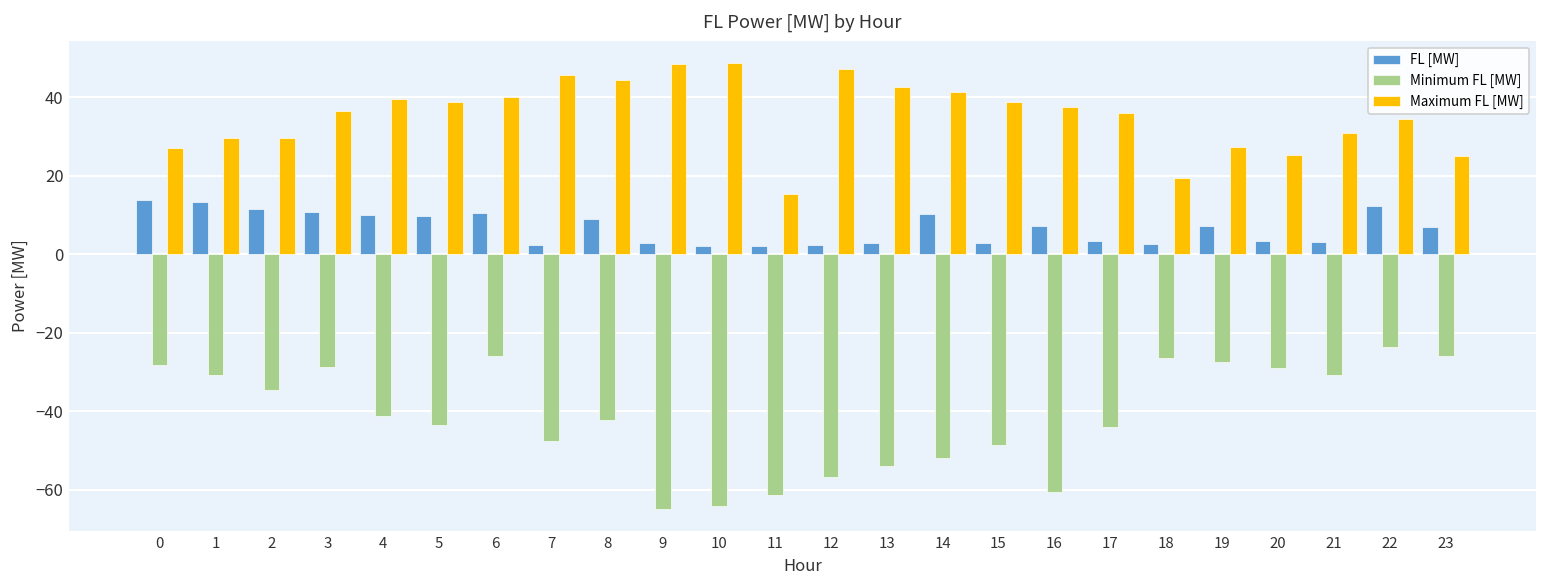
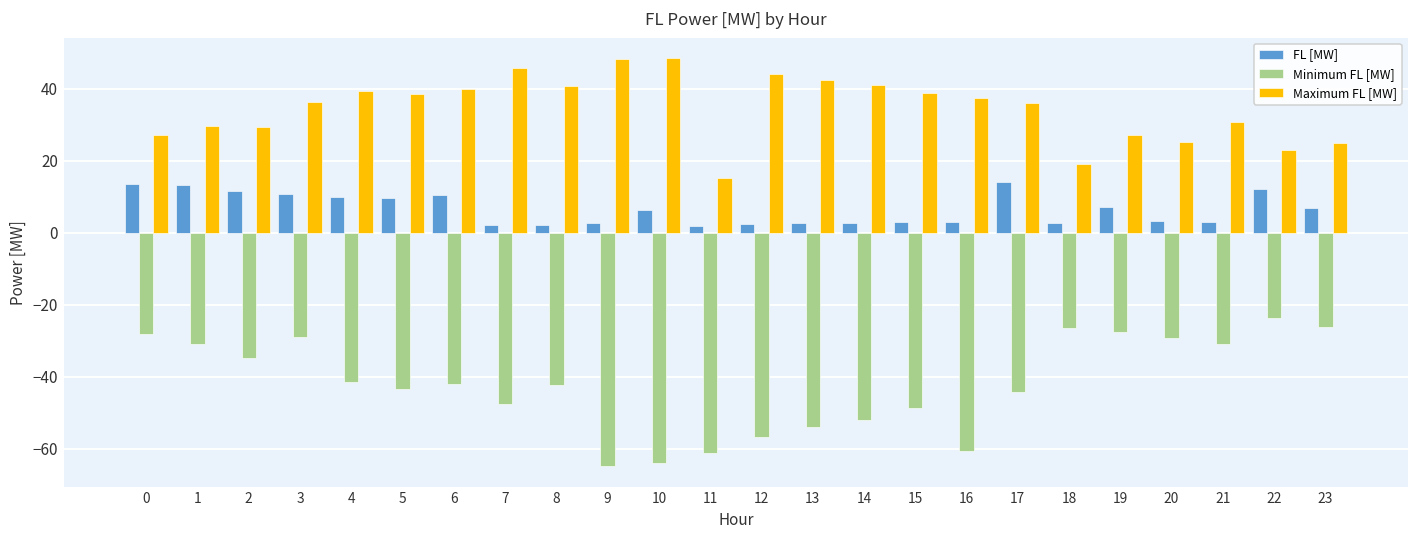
Minimum FL [MW], 6: -26 -> -42
FL [MW], 8: 9 -> 2
Maximum FL [MW], 8: 44 -> 41
FL [MW], 10: 2 -> 6
Maximum FL [MW], 12: 47 -> 44
FL [MW], 14: 10 -> 3
FL [MW], 16: 7 -> 3
FL [MW], 17: 3 -> 14
Maximum FL [MW], 22: 34 -> 23
